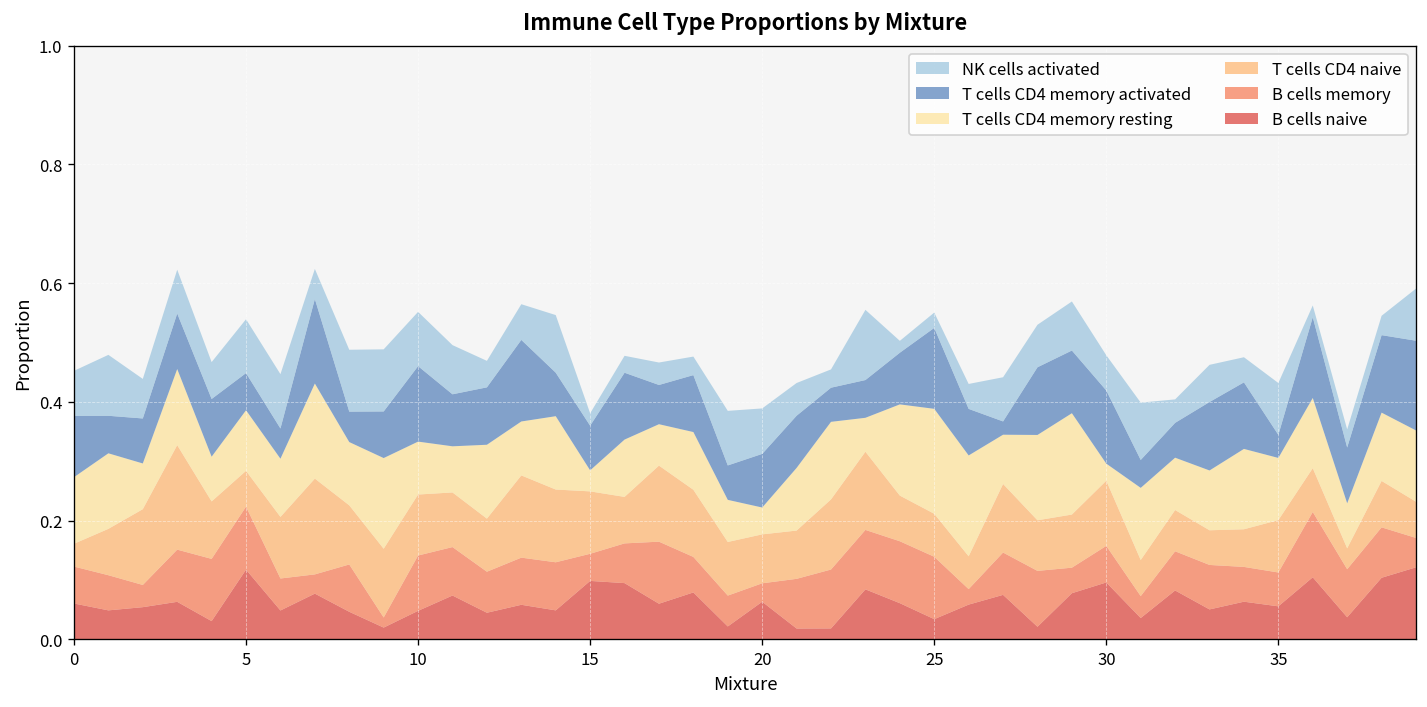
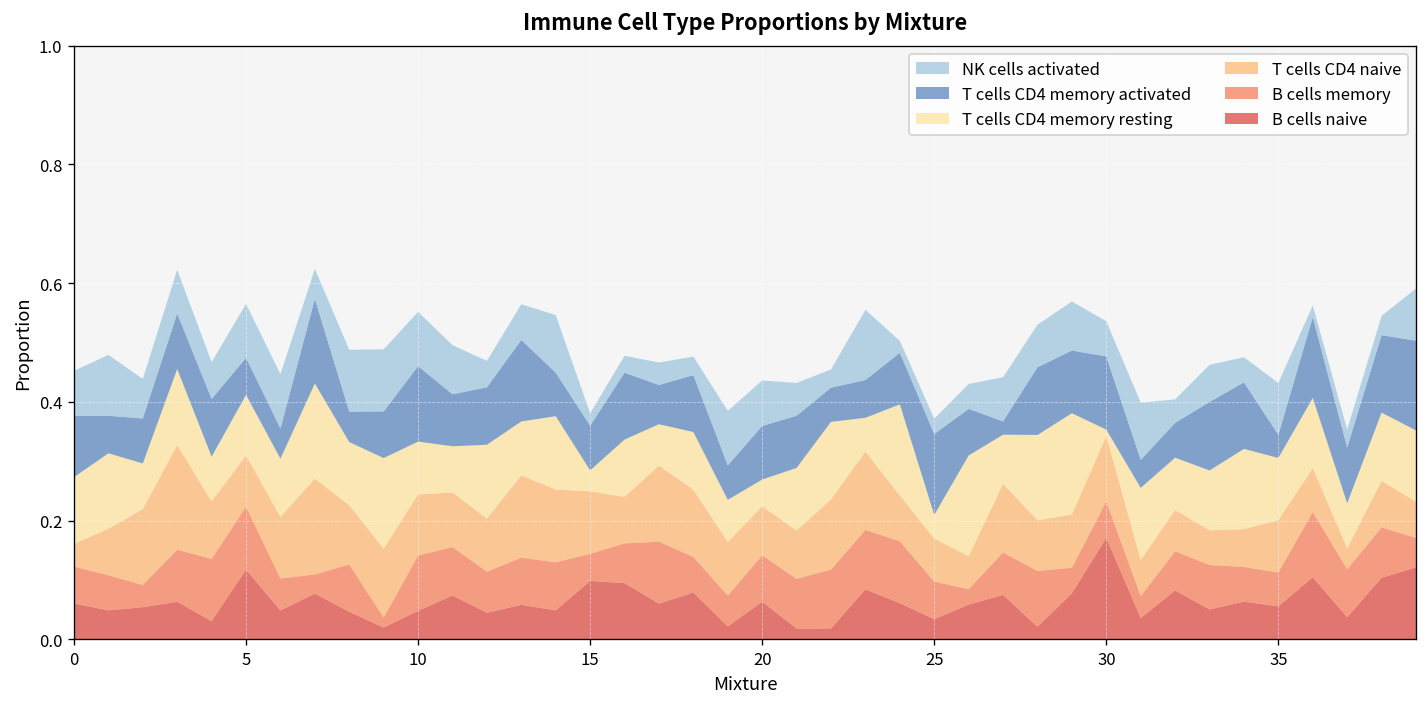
T cells CD4 naive, 5: 0.06 -> 0.09
B cells memory, 20: 0.03 -> 0.08
B cells memory, 25: 0.11 -> 0.06
T cells CD4 memory resting, 25: 0.18 -> 0.04
B cells naive, 30: 0.10 -> 0.17
T cells CD4 memory resting, 30: 0.03 -> 0.01
